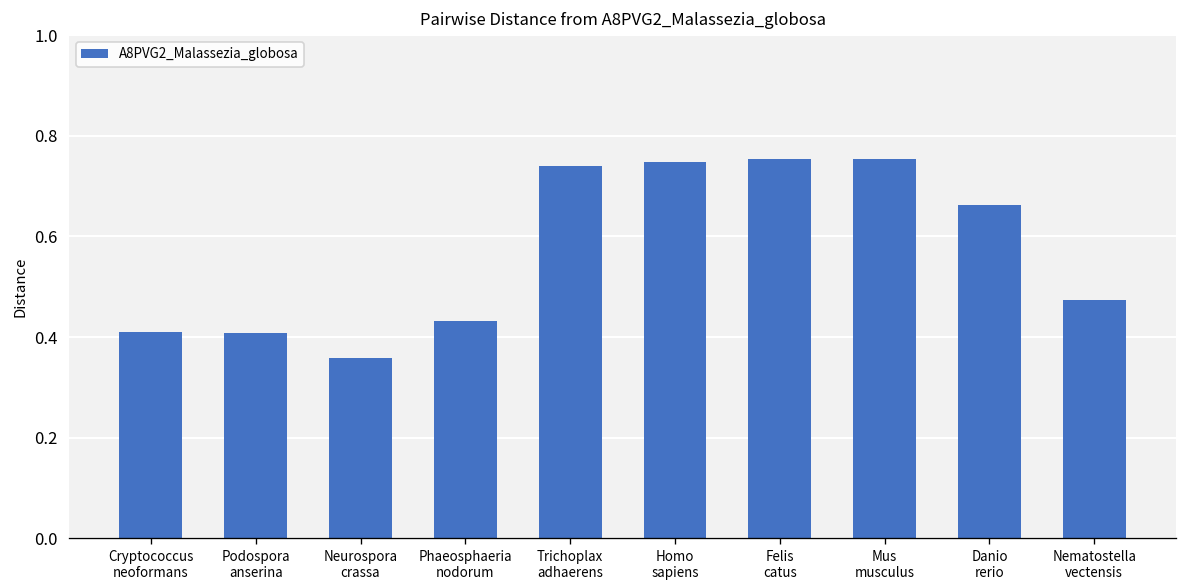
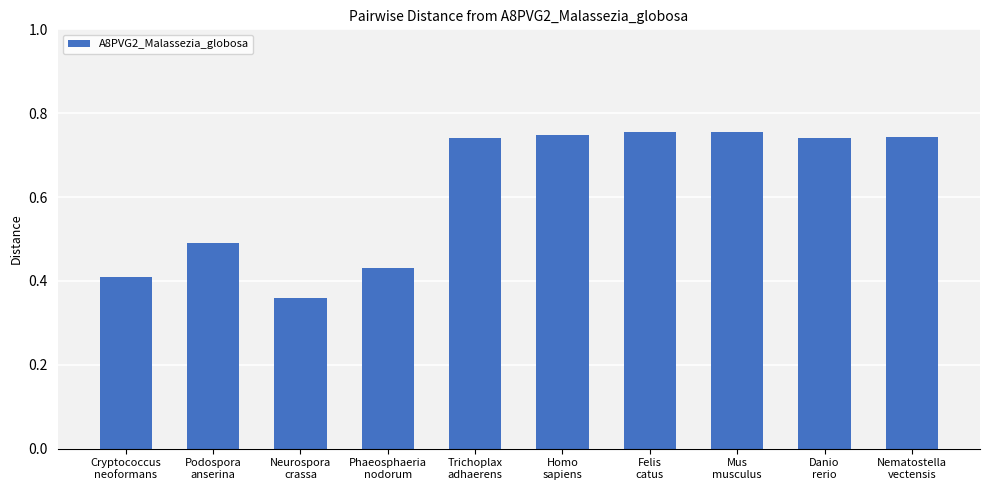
Podospora anserina: 0.41 -> 0.49
Danio rerio: 0.66 -> 0.74
Nematostella vectensis: 0.47 -> 0.74
